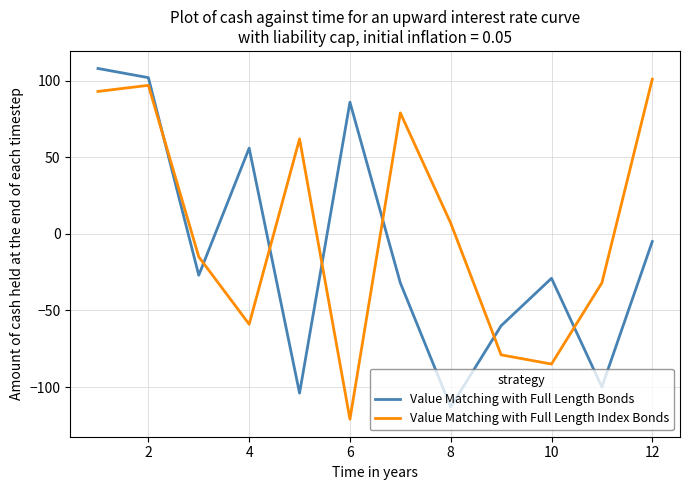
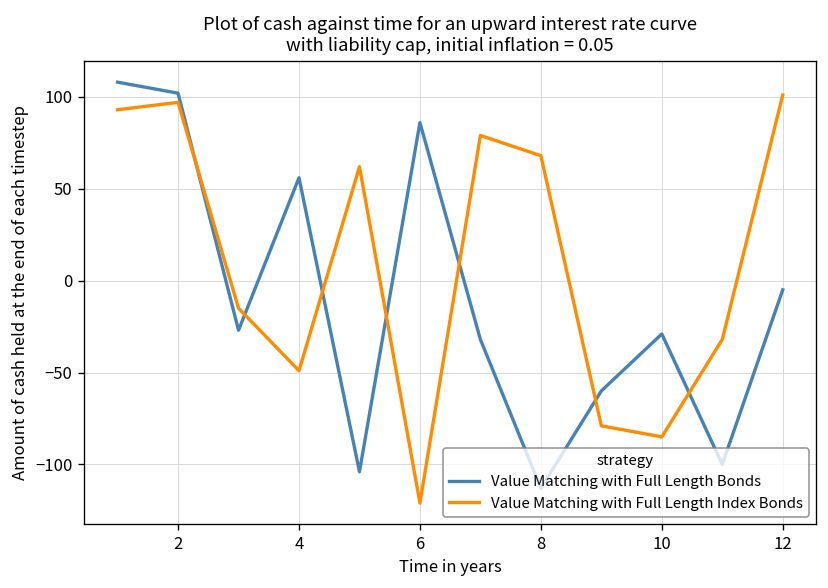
Value Matching with Full Length Index Bonds, 4: -59 -> -49
Value Matching with Full Length Index Bonds, 8: 7 -> 68
